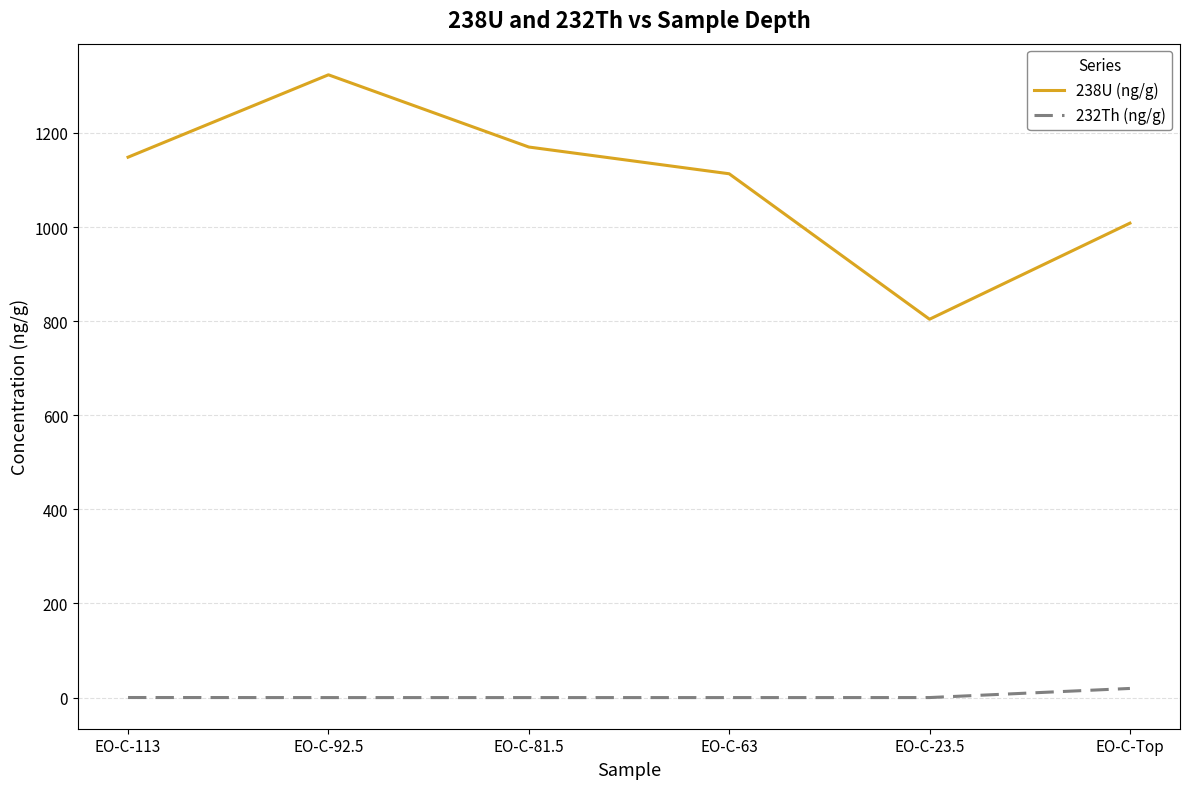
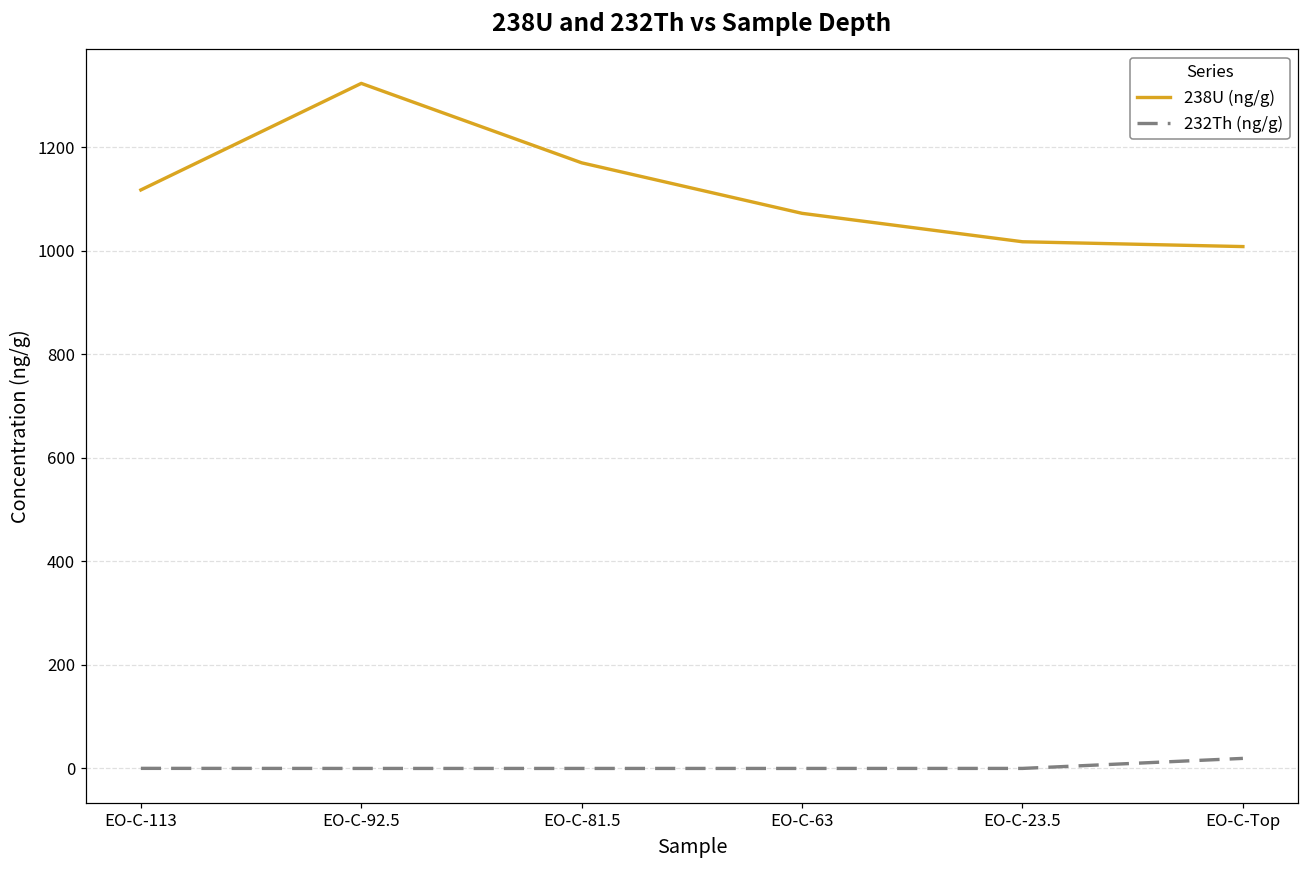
238U (ng/g), EO-C-113: 1150 -> 1120
238U (ng/g), EO-C-63: 1110 -> 1070
238U (ng/g), EO-C-23.5: 800 -> 1020
